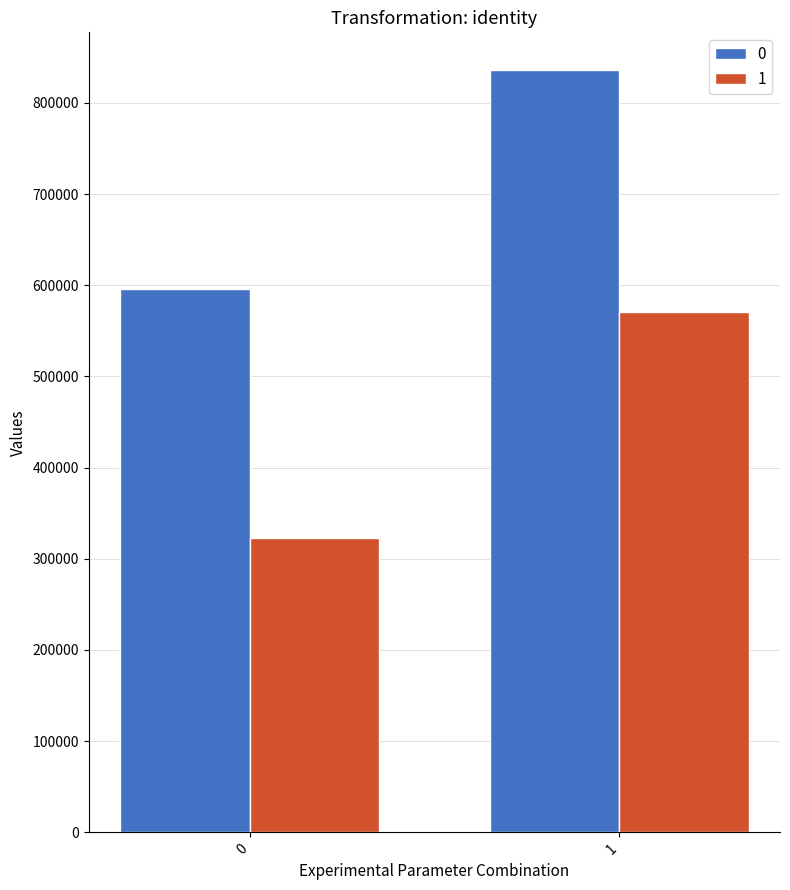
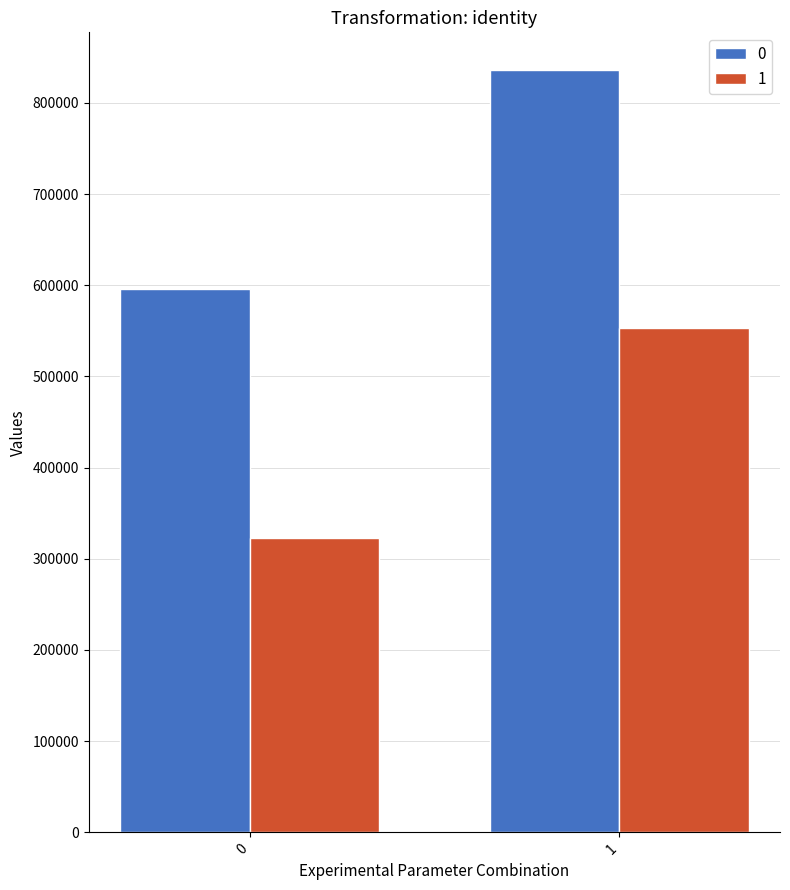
1, 1: 570000 -> 550000
